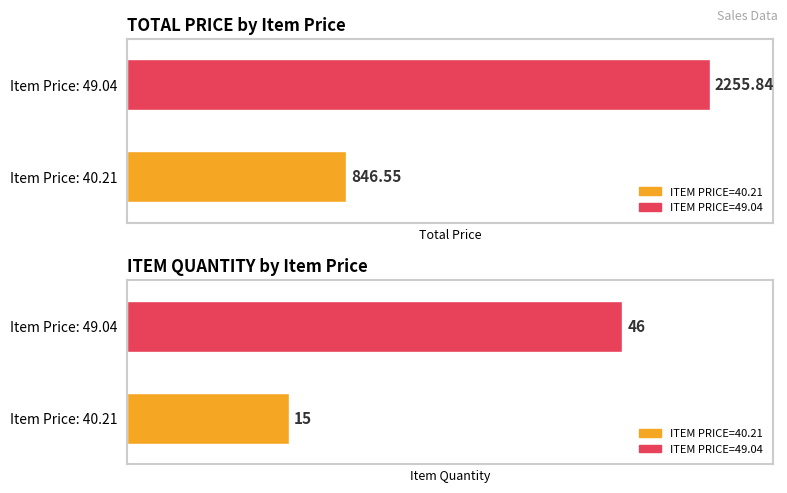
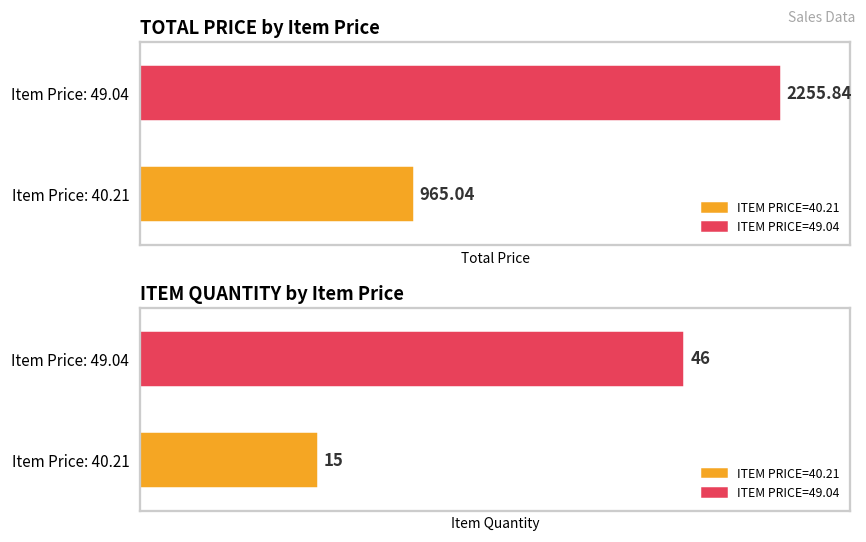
TOTAL PRICE by Item Price, Item Price: 40.21: 846.55 -> 965.04
